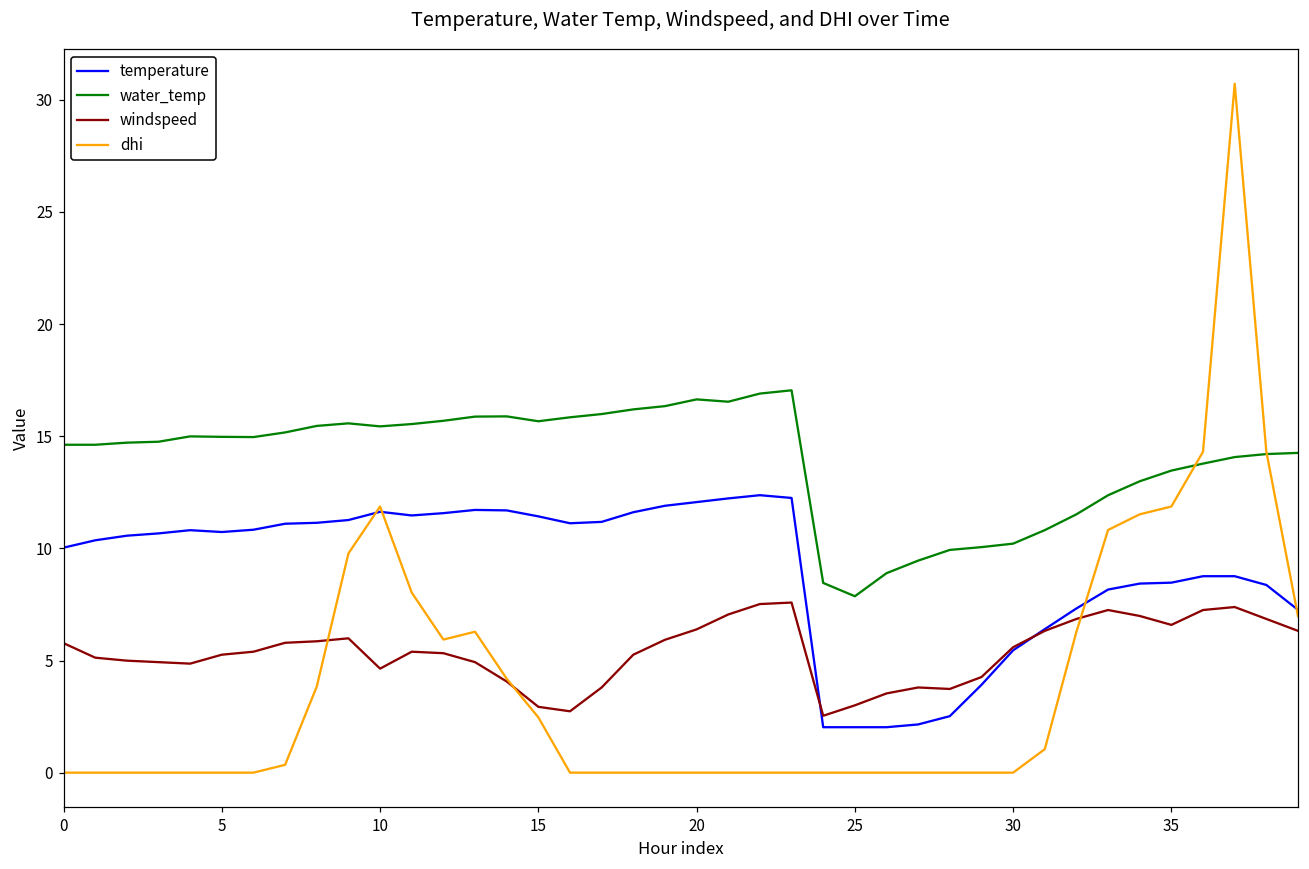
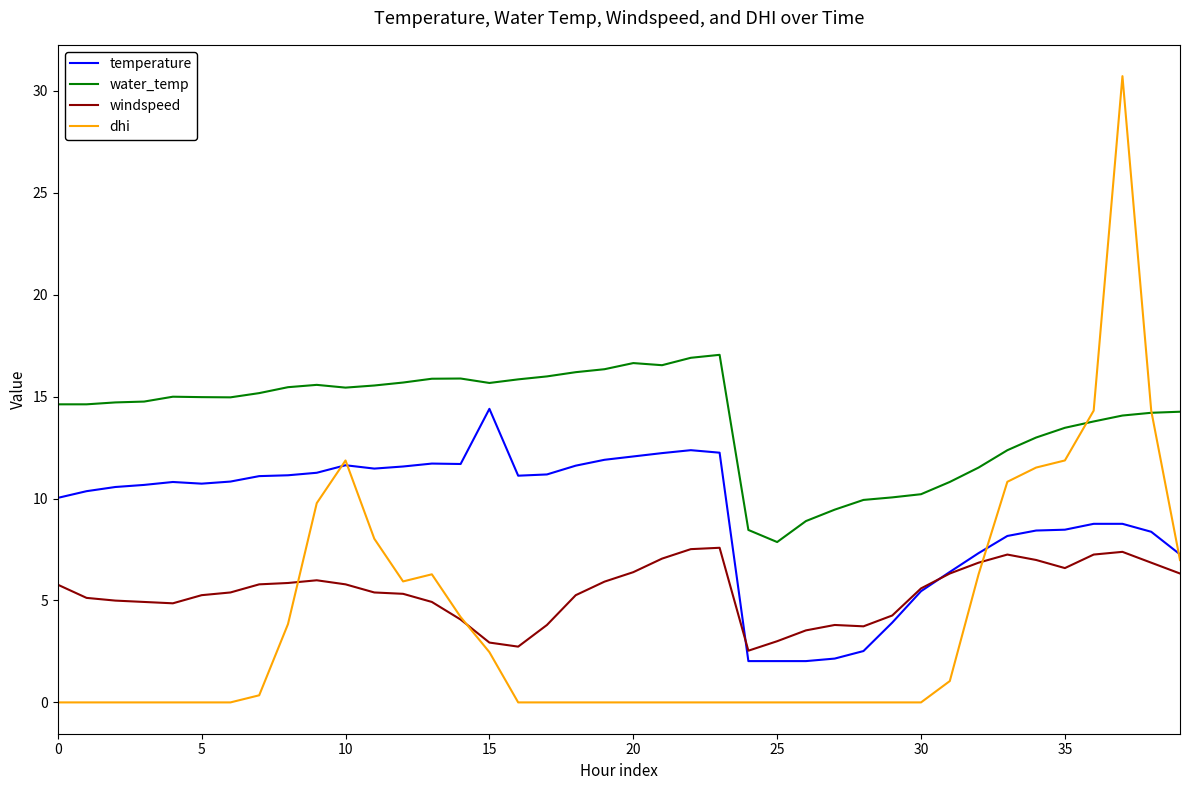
windspeed, 10: 4.6 -> 5.8
temperature, 15: 11.4 -> 14.4
